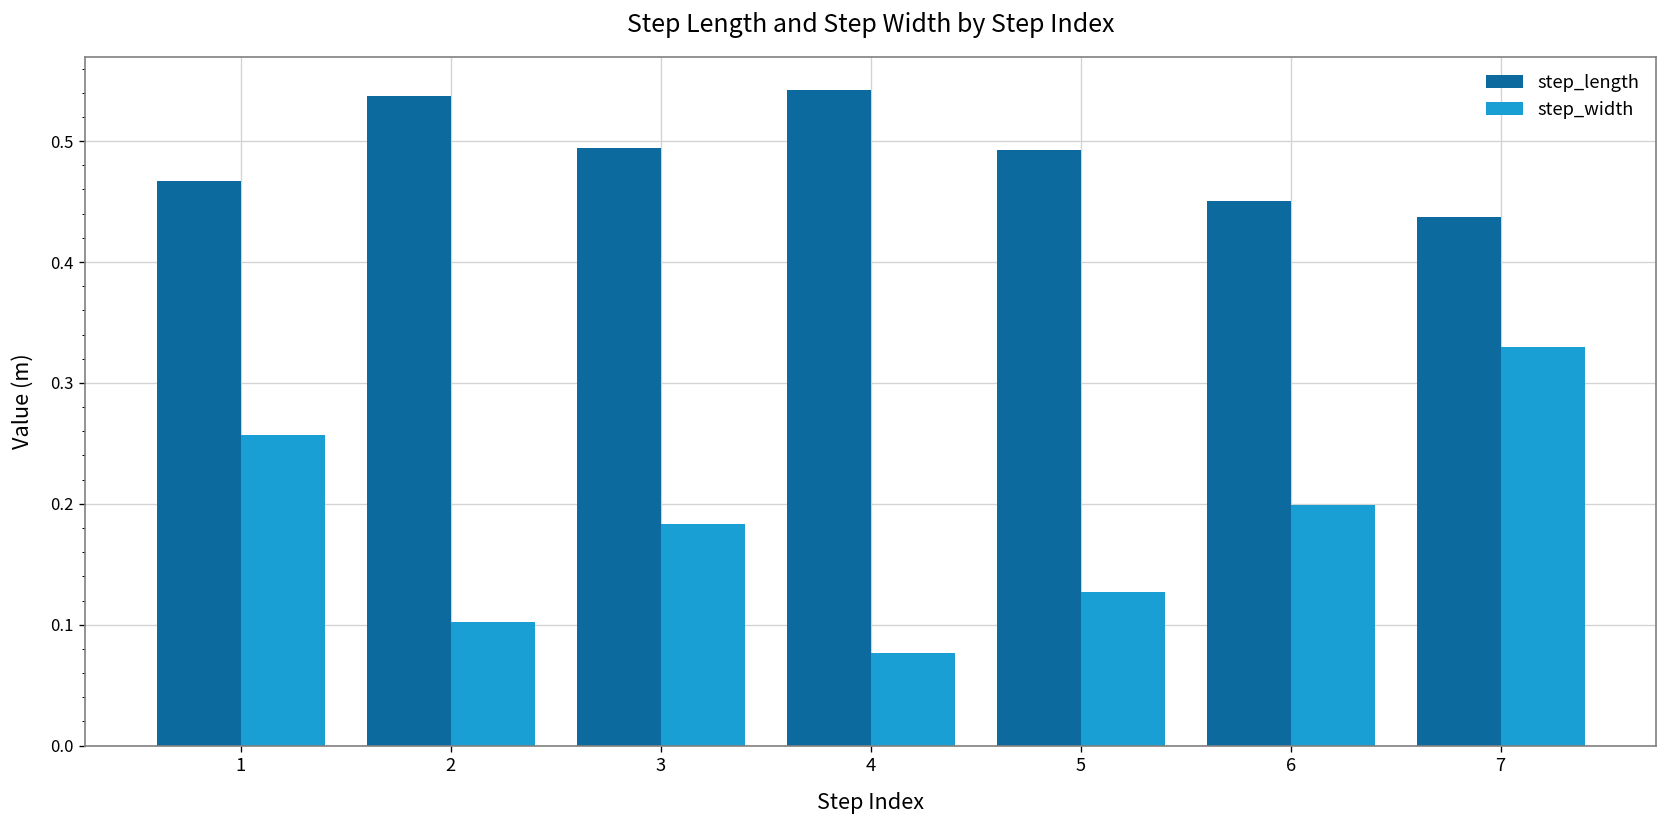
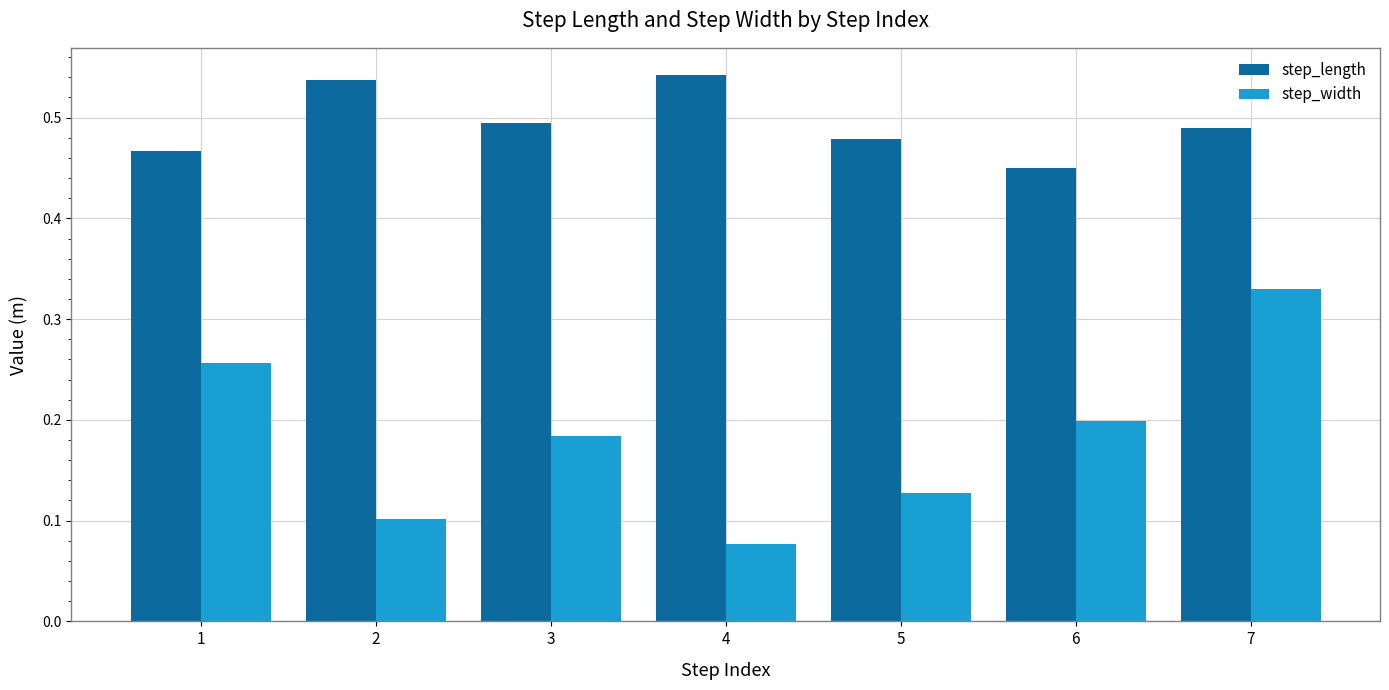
step_length, 5: 0.492 -> 0.479
step_length, 7: 0.437 -> 0.489
